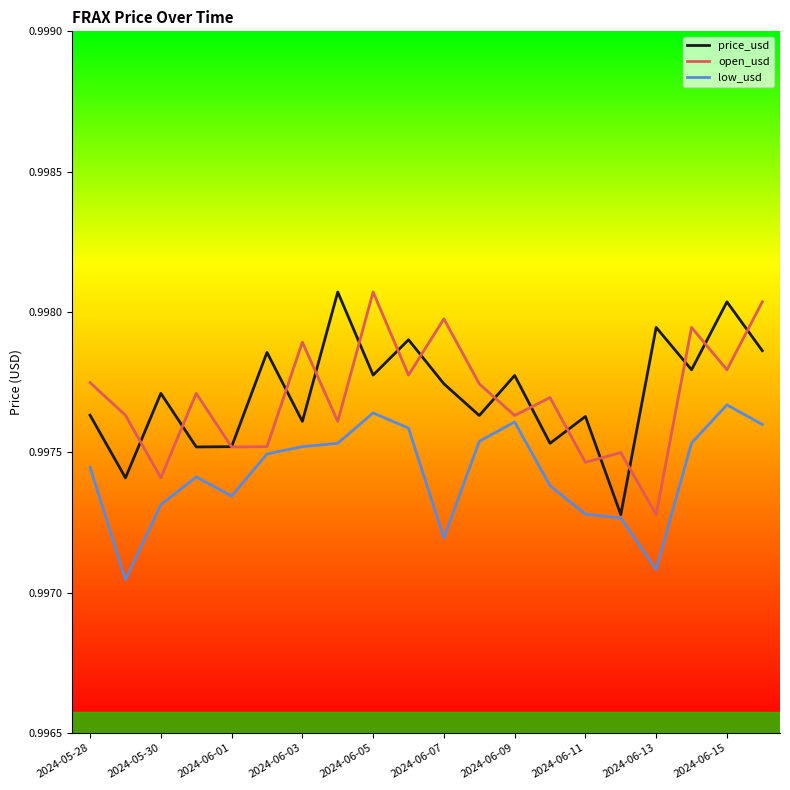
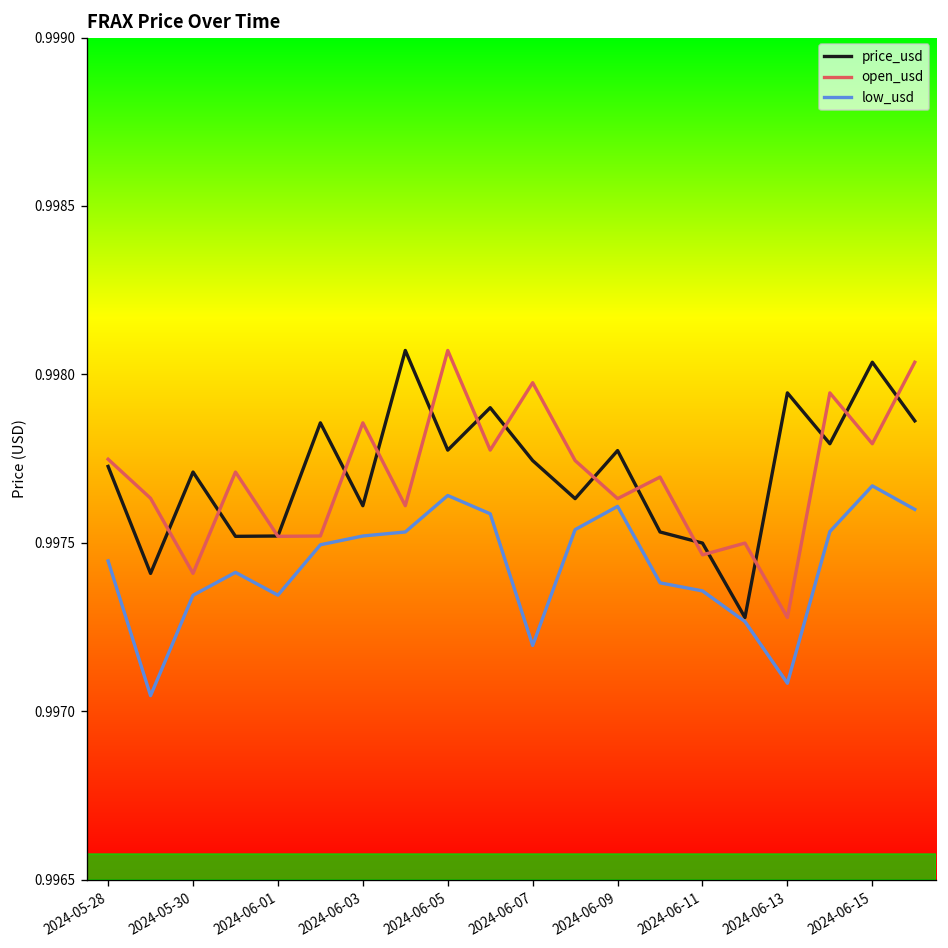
price_usd, 2024-05-28: 0.99763 -> 0.99773
low_usd, 2024-05-30: 0.99731 -> 0.99734
open_usd, 2024-06-03: 0.99789 -> 0.99786
price_usd, 2024-06-11: 0.99763 -> 0.99750
low_usd, 2024-06-11: 0.99728 -> 0.99736
